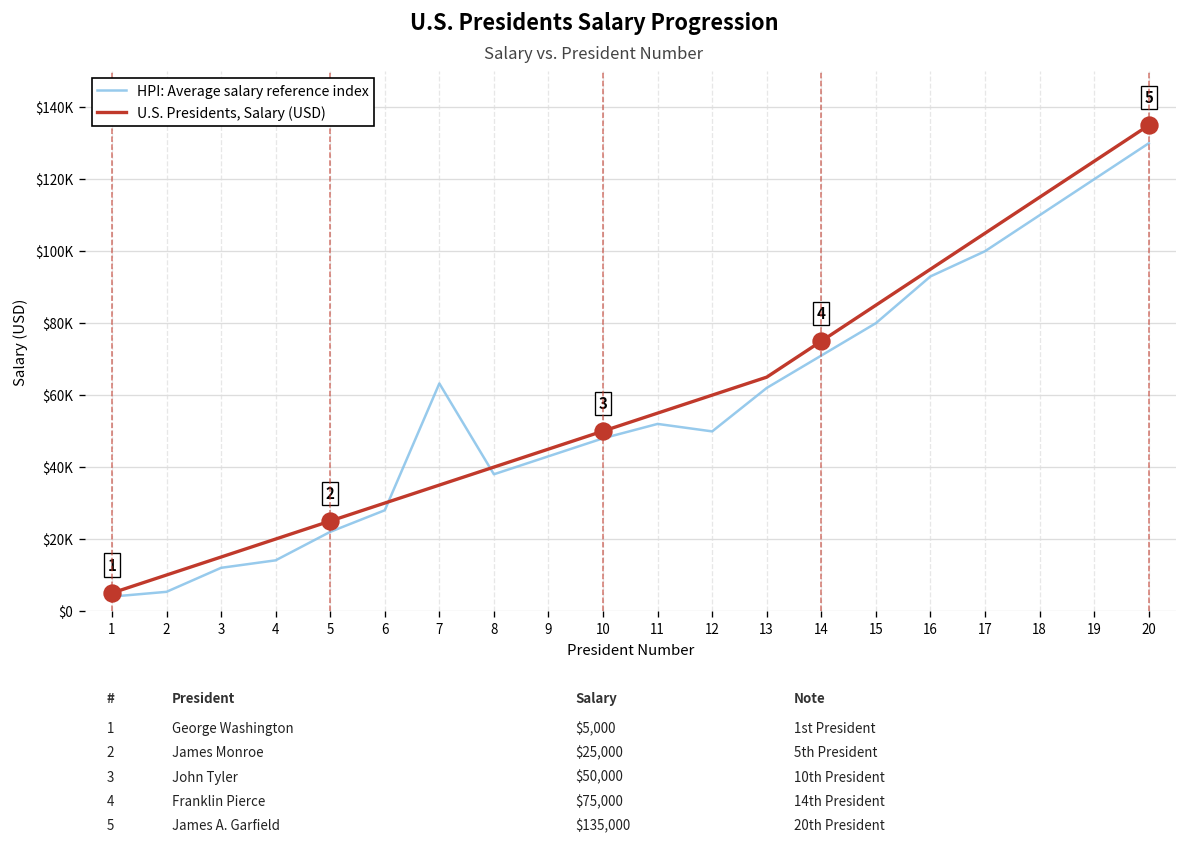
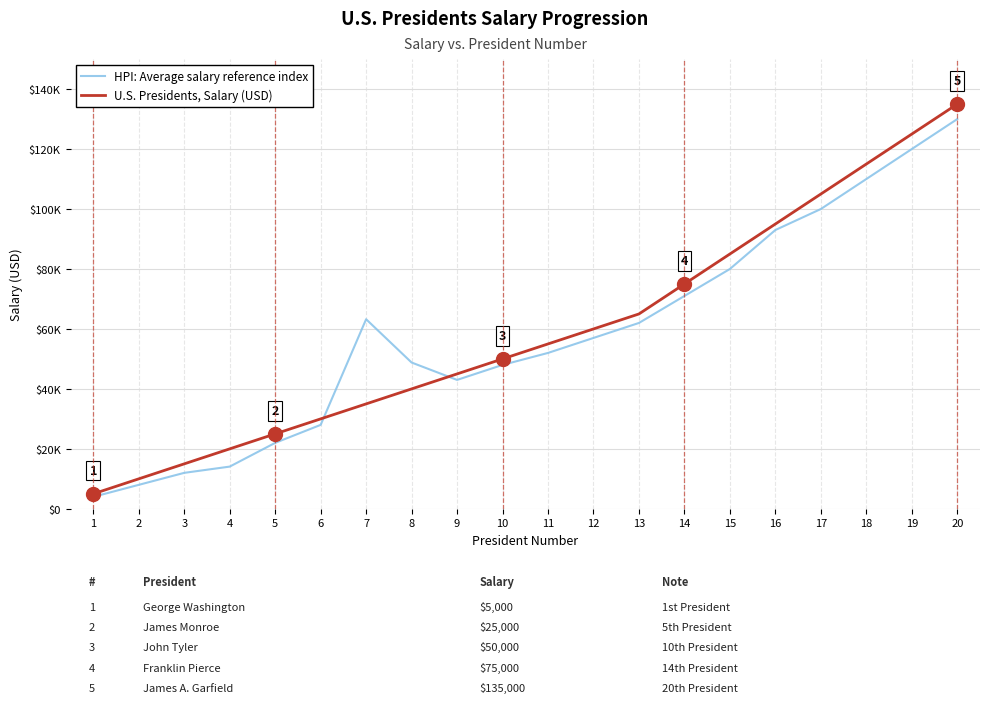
HPI: Average salary reference index, 2: $5000 -> $8000
HPI: Average salary reference index, 8: $38000 -> $49000
HPI: Average salary reference index, 12: $50000 -> $57000
